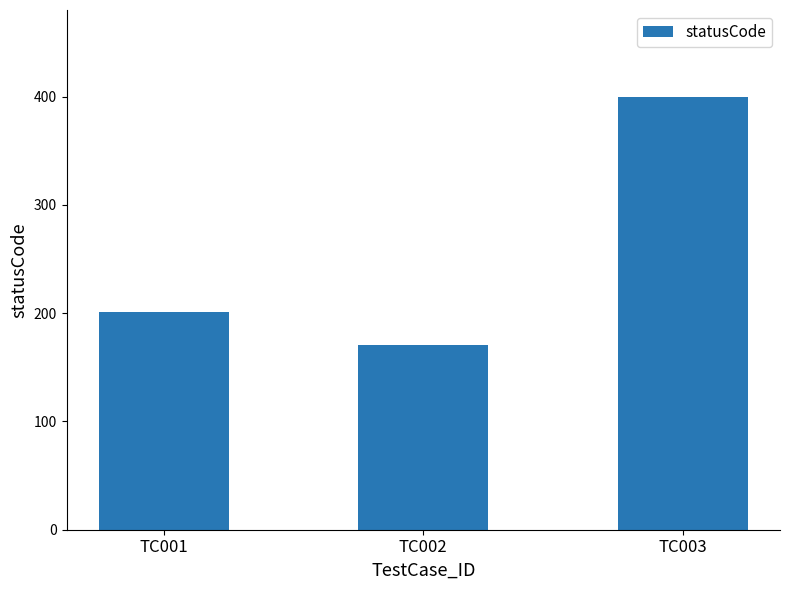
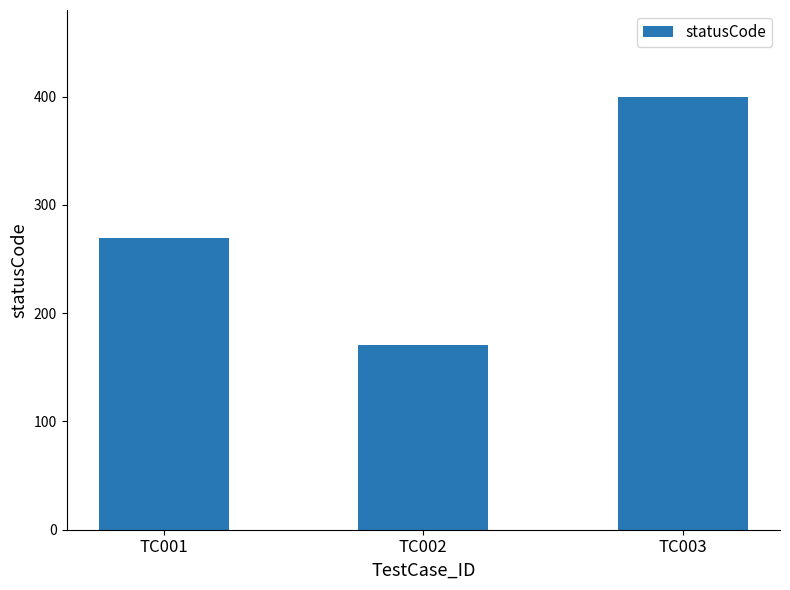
TC001: 201 -> 269
